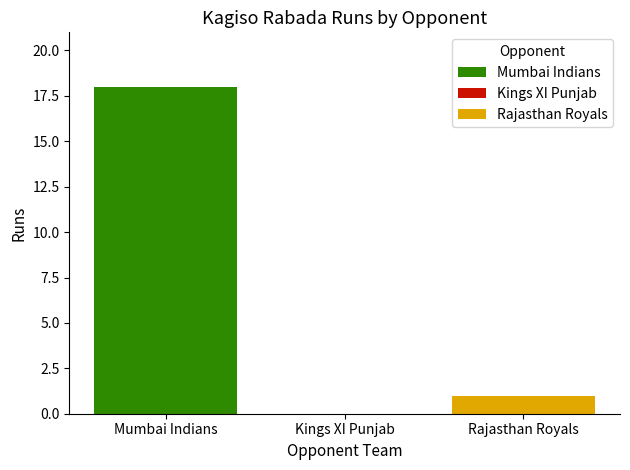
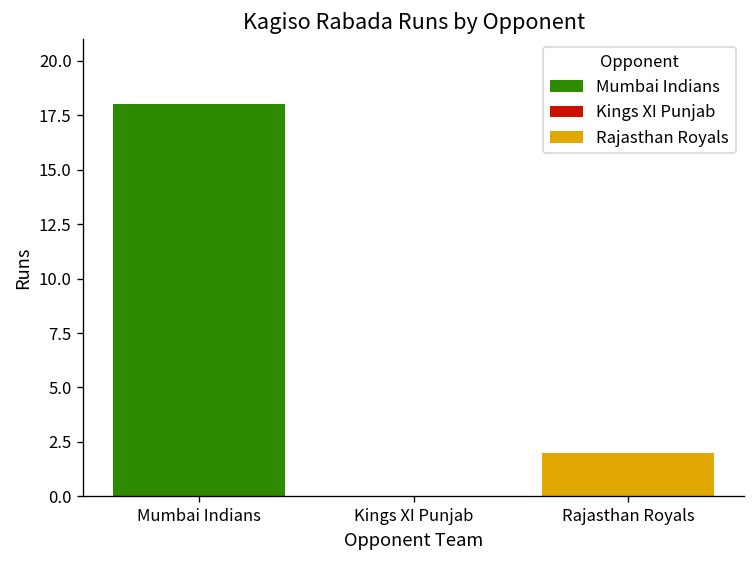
Rajasthan Royals: 1 -> 2
